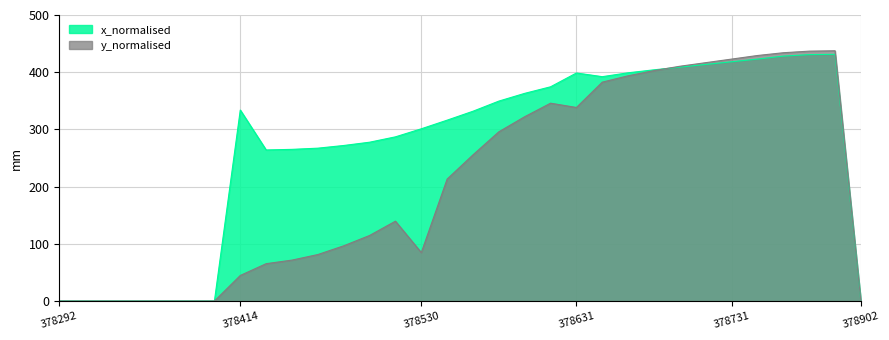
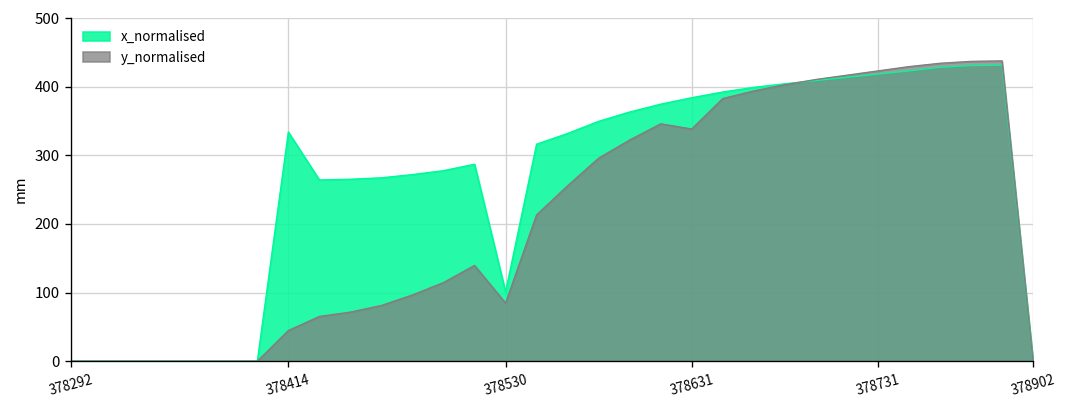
x_normalised, 378530: 300 -> 100
x_normalised, 378631: 400 -> 380
